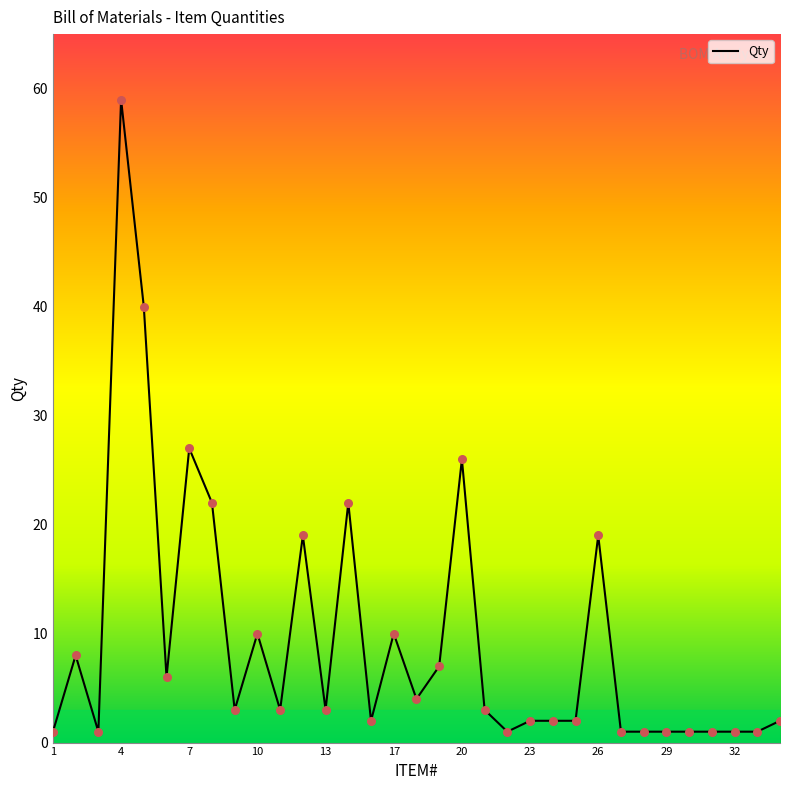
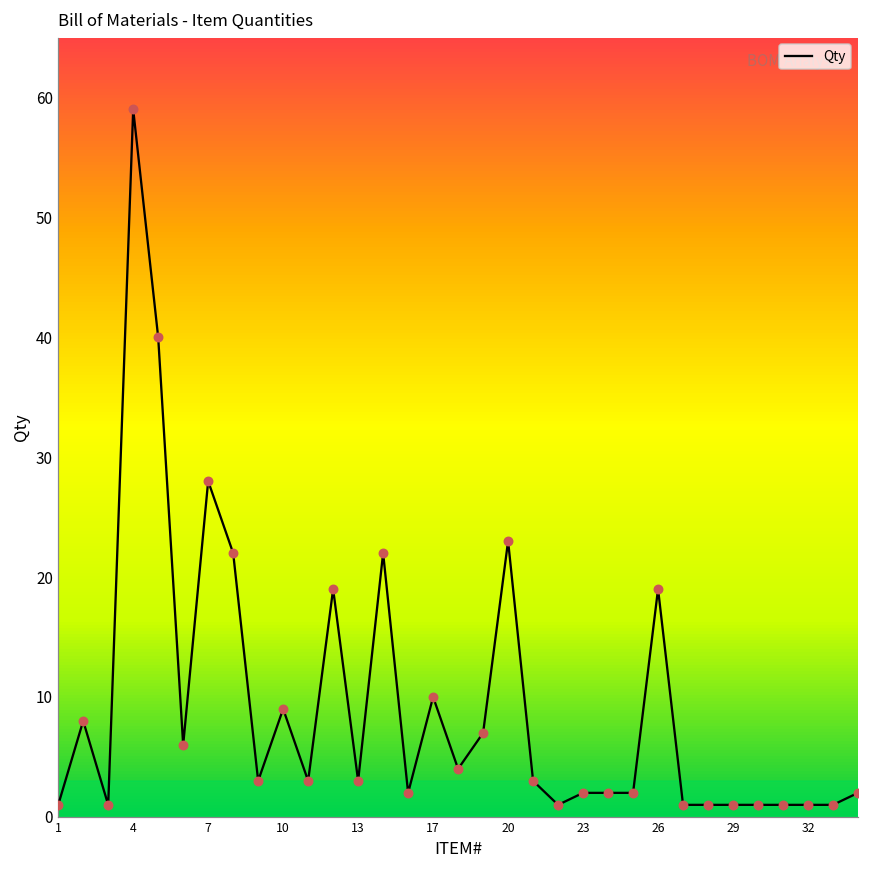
7: 27 -> 28
10: 10 -> 9
20: 26 -> 23
